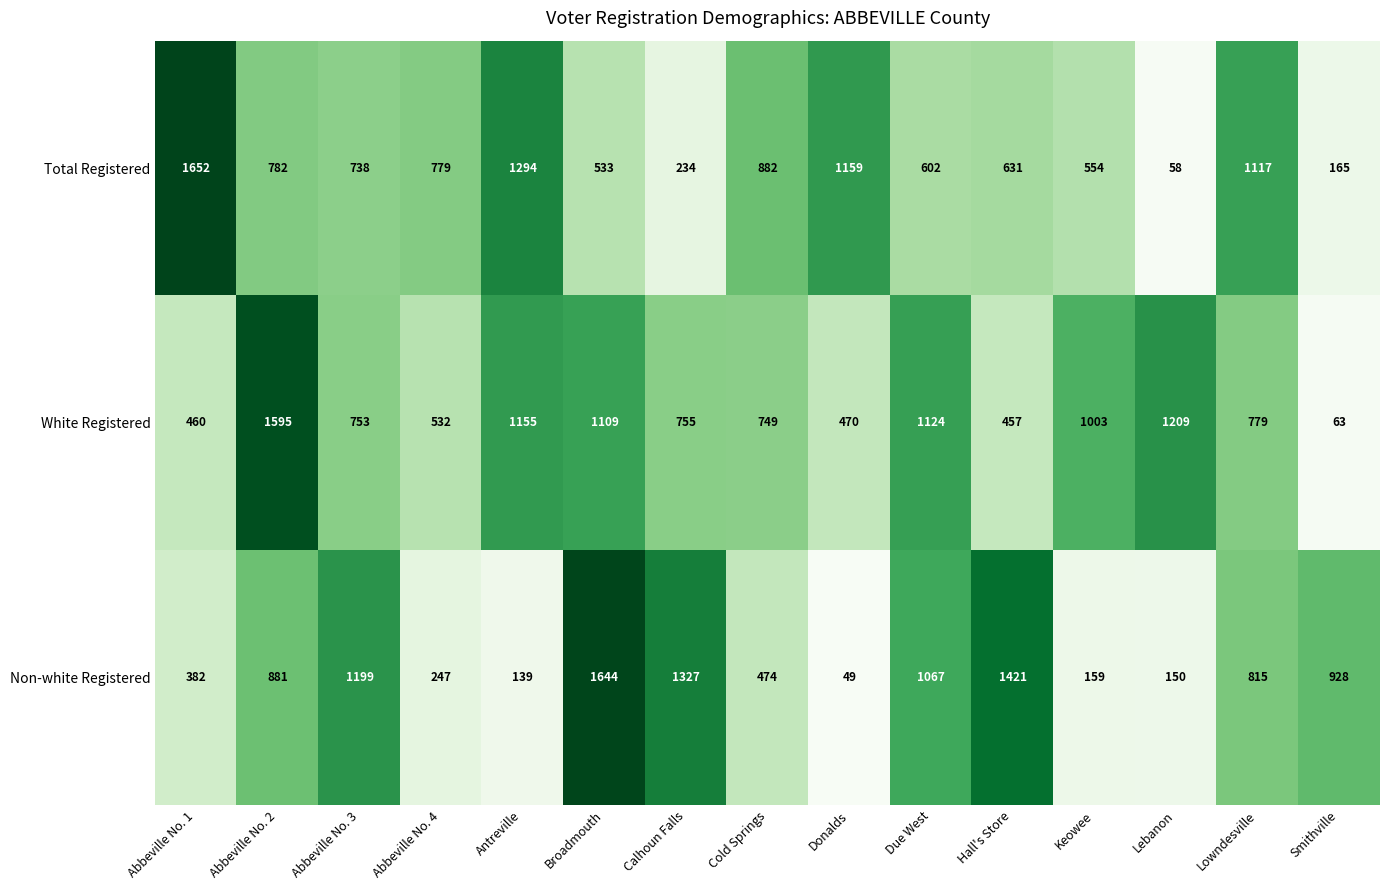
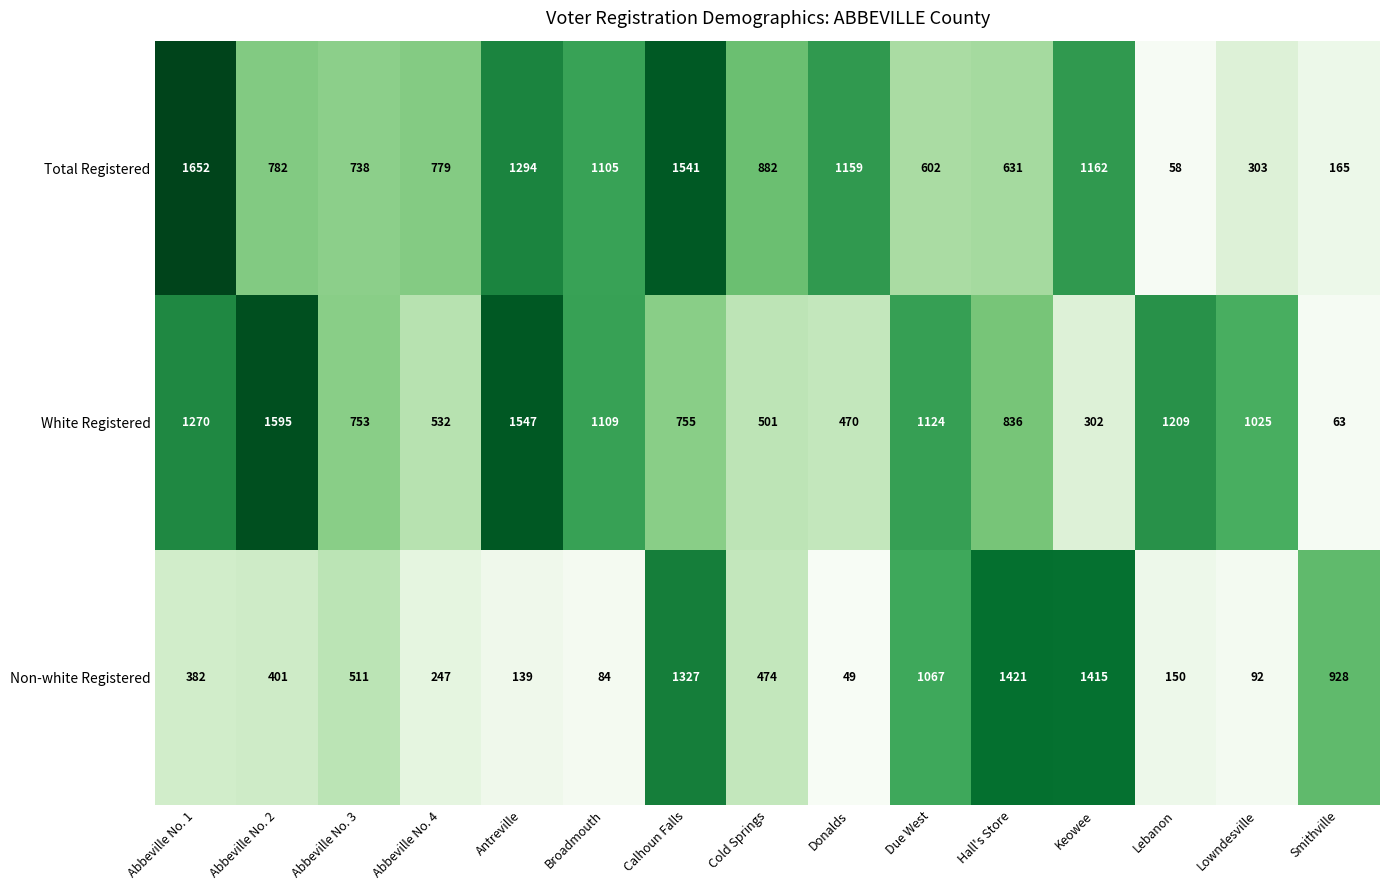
Total Registered, Broadmouth: 533 -> 1105
Total Registered, Calhoun Falls: 234 -> 1541
Total Registered, Keowee: 554 -> 1162
Total Registered, Lowndesville: 1117 -> 303
White Registered, Abbeville No. 1: 460 -> 1270
White Registered, Antreville: 1155 -> 1547
White Registered, Cold Springs: 749 -> 501
White Registered, Hall's Store: 457 -> 836
White Registered, Keowee: 1003 -> 302
White Registered, Lowndesville: 779 -> 1025
Non-white Registered, Abbeville No. 2: 881 -> 401
Non-white Registered, Abbeville No. 3: 1199 -> 511
Non-white Registered, Broadmouth: 1644 -> 84
Non-white Registered, Keowee: 159 -> 1415
Non-white Registered, Lowndesville: 815 -> 92
